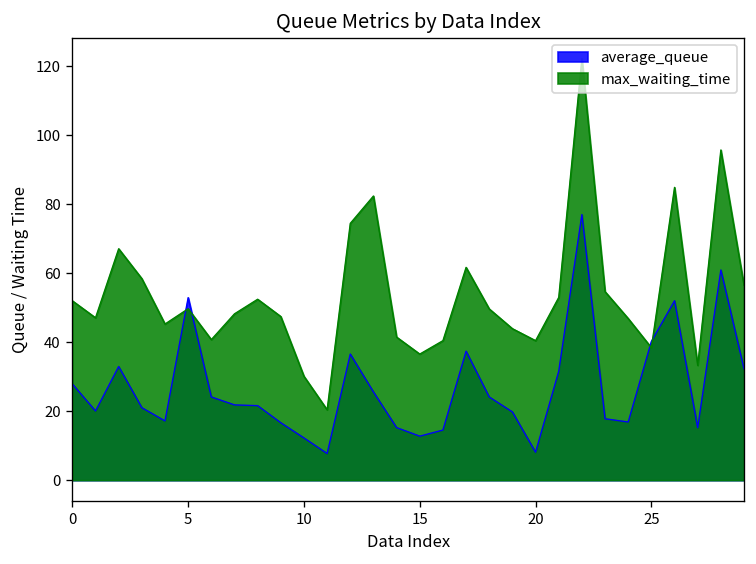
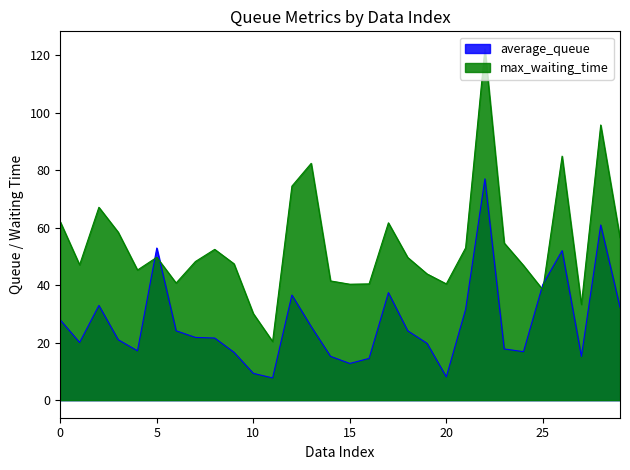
max_waiting_time, 0: 52 -> 62
average_queue, 10: 12 -> 9
max_waiting_time, 15: 37 -> 40
